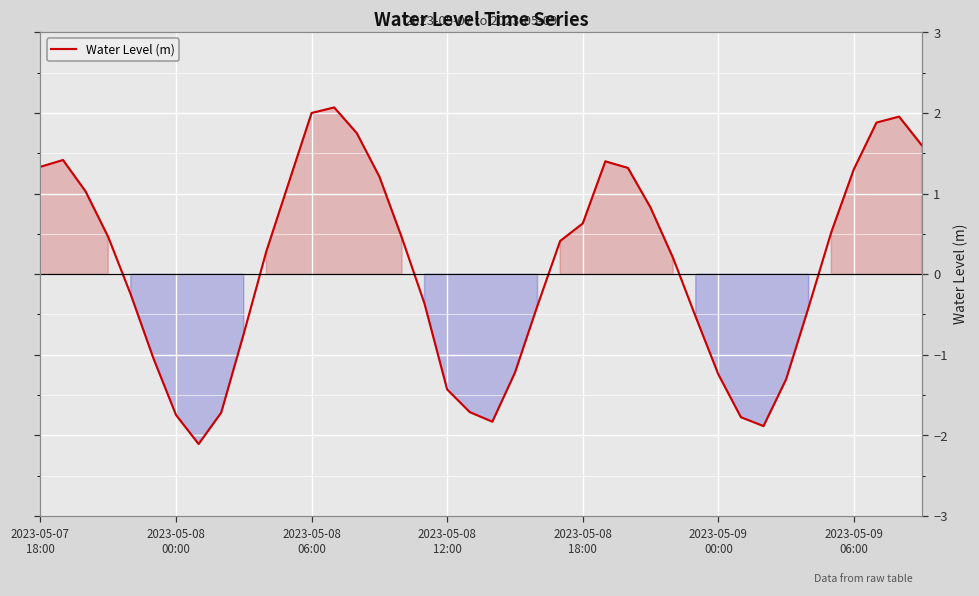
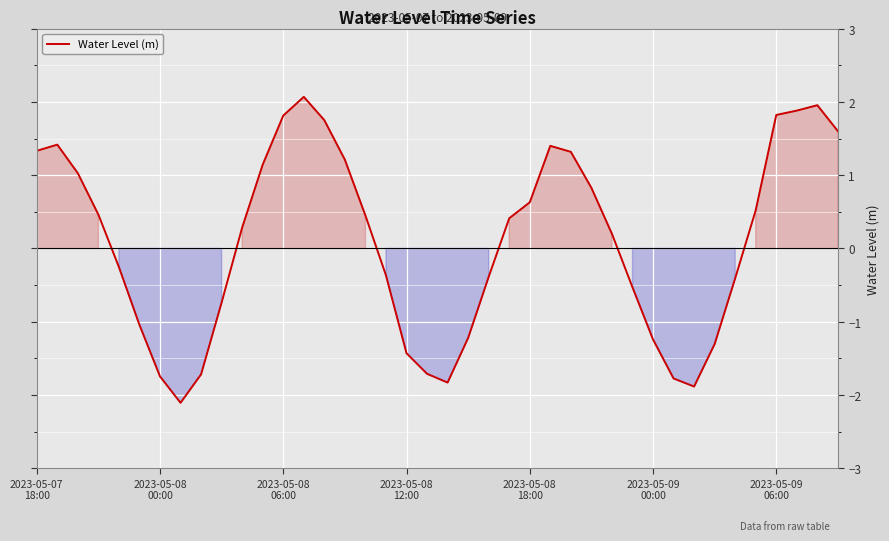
2023-05-08 06:00: 2.0 -> 1.8
2023-05-09 06:00: 1.3 -> 1.8
